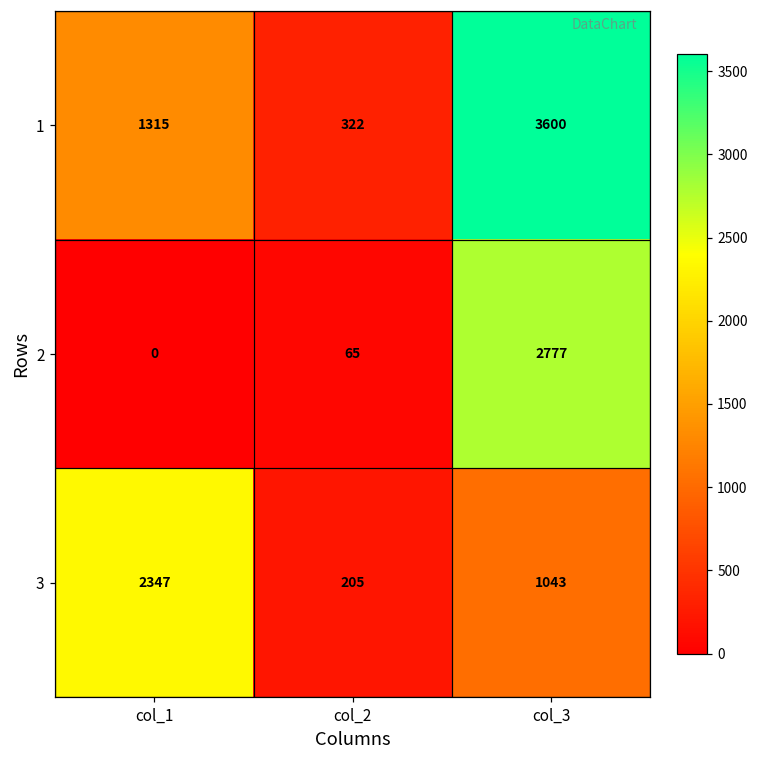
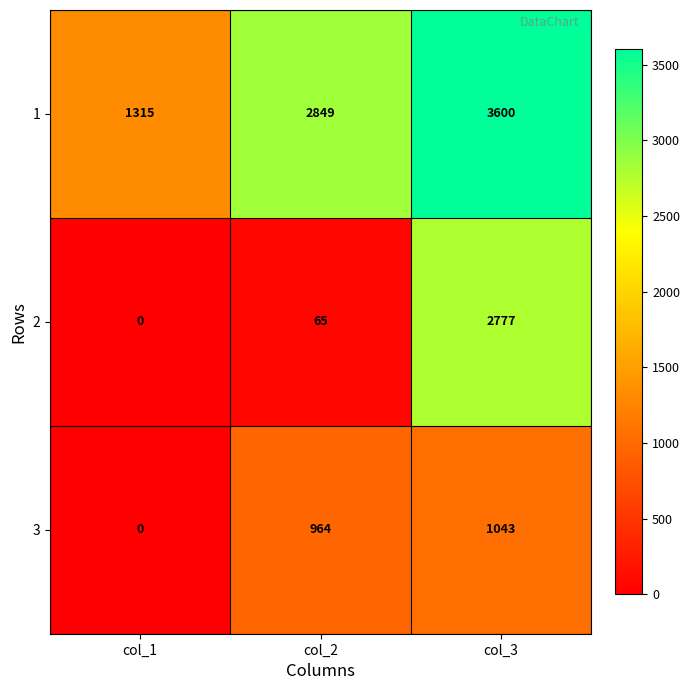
1, col_2: 322 -> 2849
3, col_1: 2347 -> 0
3, col_2: 205 -> 964
